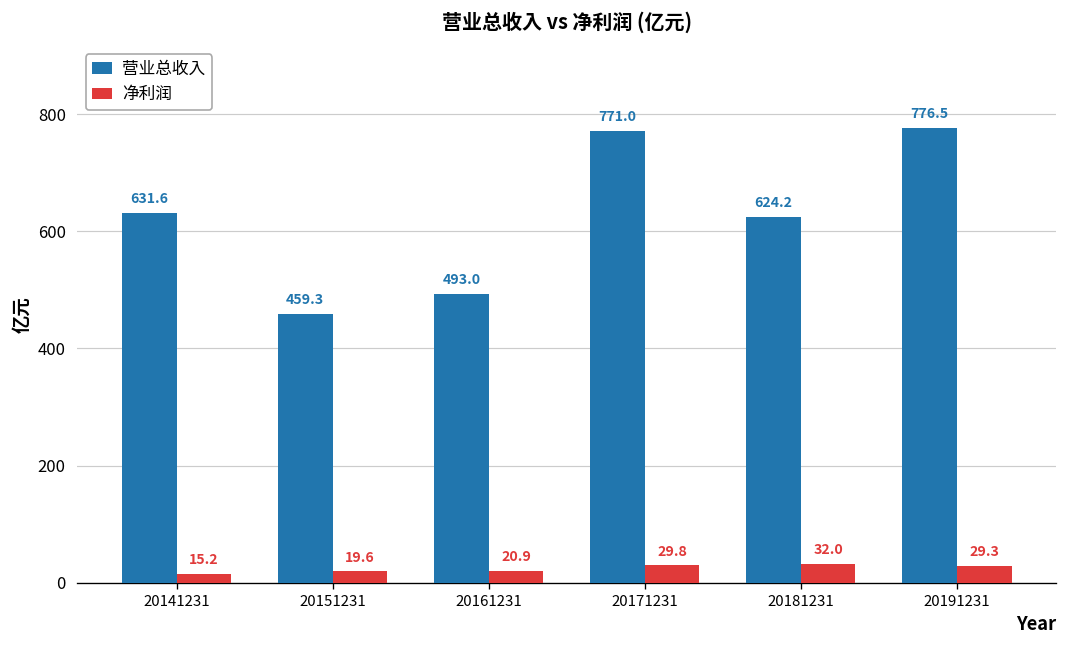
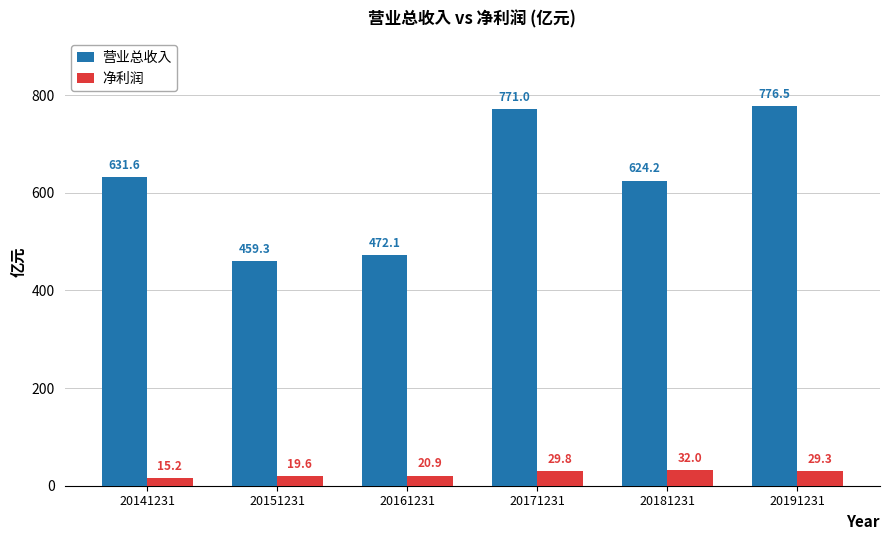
营业总收入, 20161231: 493.0 -> 472.1
